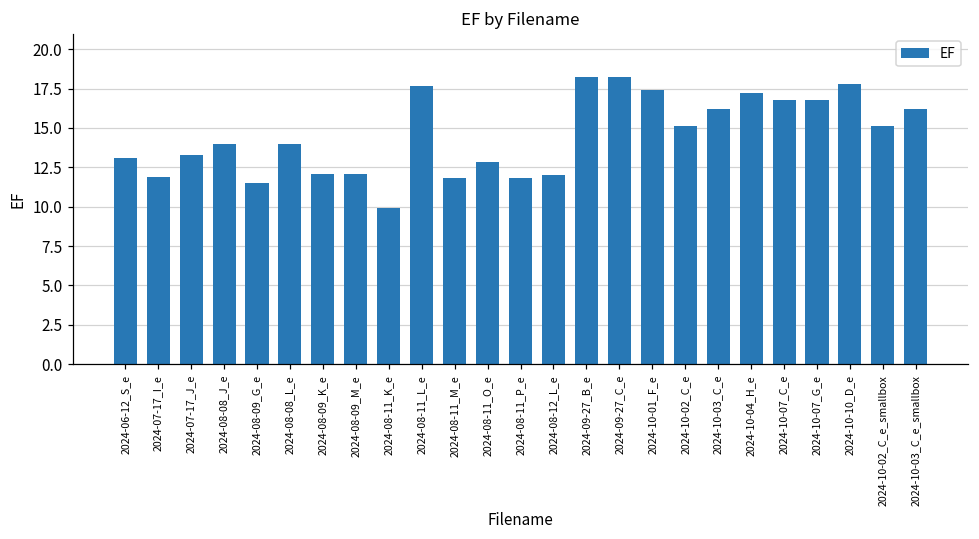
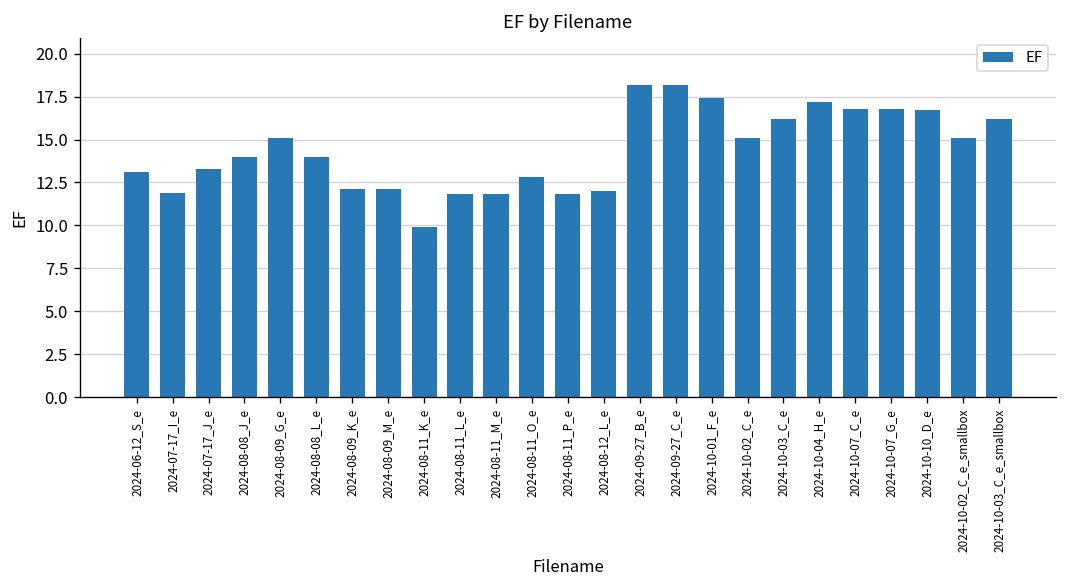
2024-08-09_G_e: 11.5 -> 15.1
2024-08-11_L_e: 17.6 -> 11.9
2024-10-10_D_e: 17.8 -> 16.7
